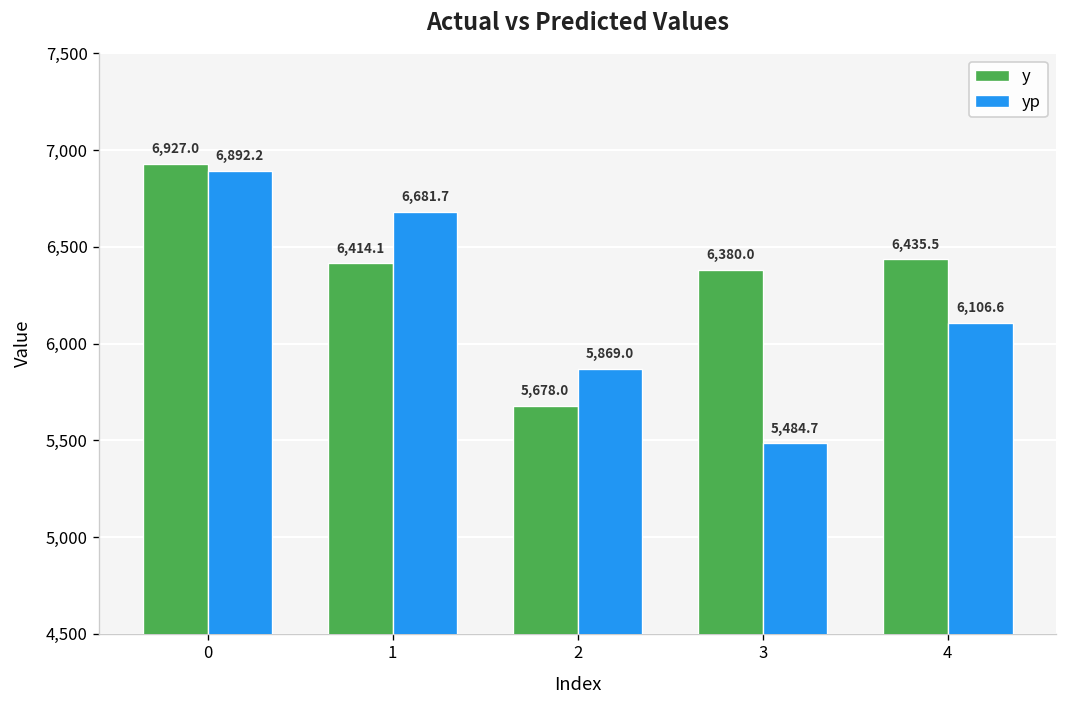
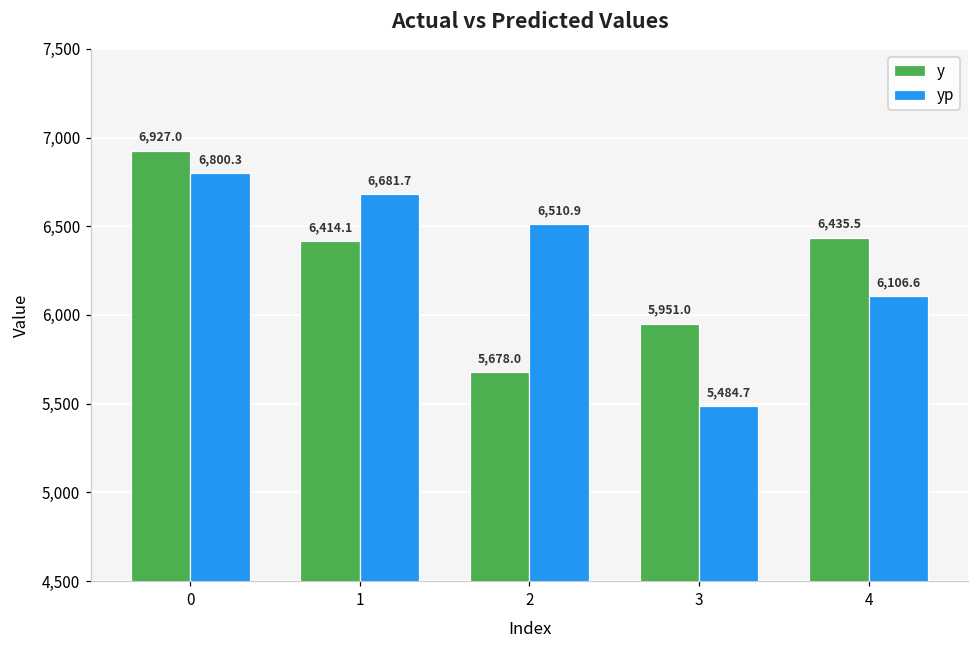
yp, 0: 6,892.2 -> 6,800.3
yp, 2: 5,869.0 -> 6,510.9
y, 3: 6,380.0 -> 5,951.0
